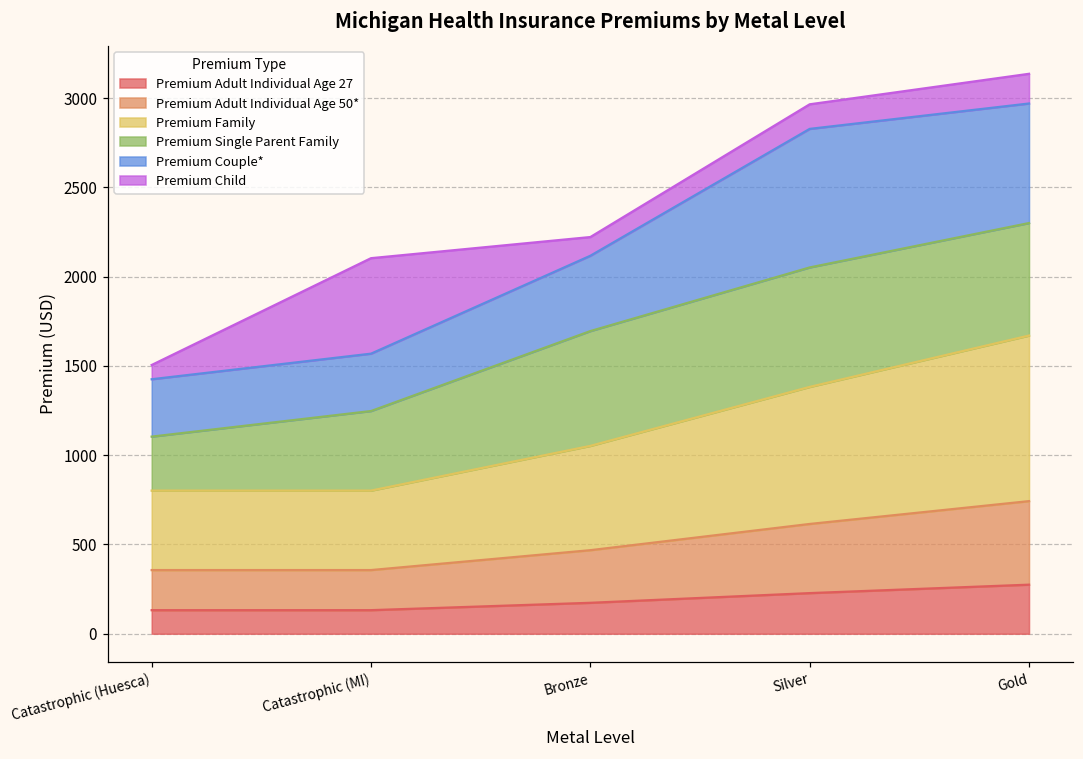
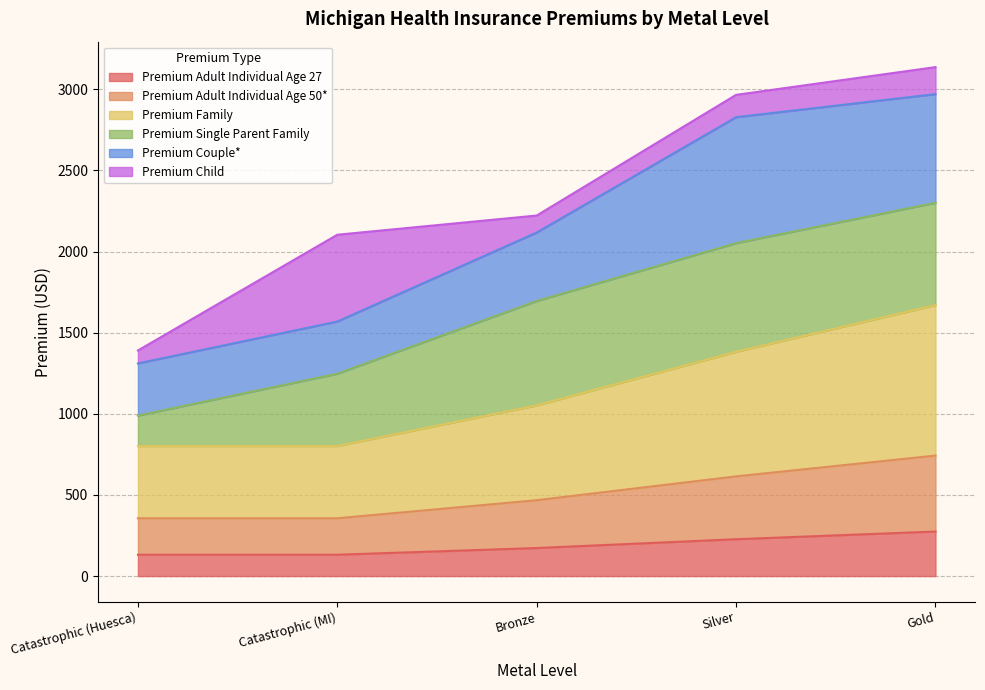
Premium Single Parent Family, Catastrophic (Huesca): 300 -> 190
